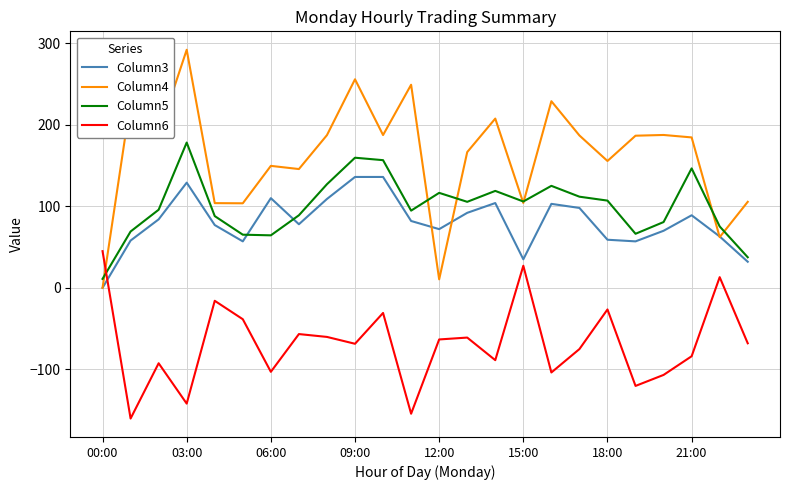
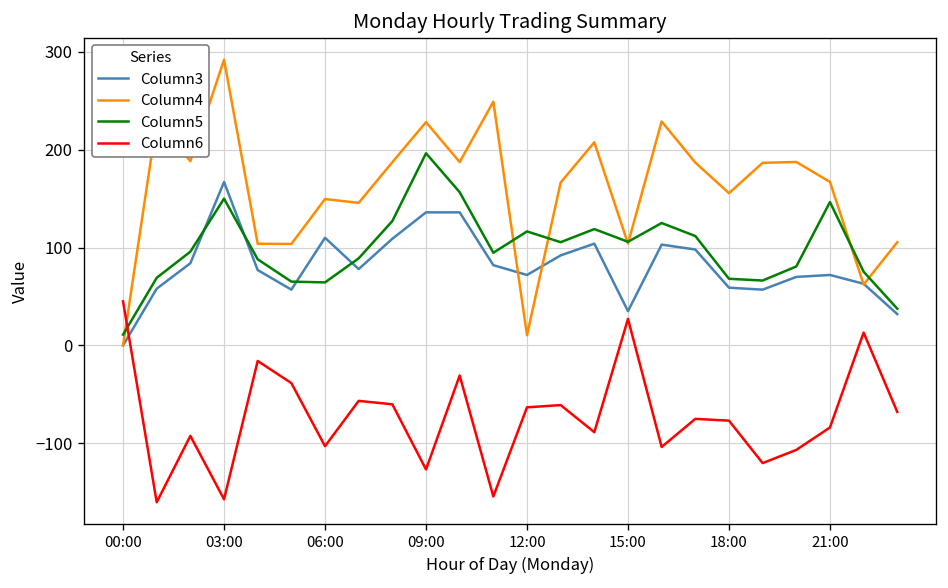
Column3, 03:00: 130 -> 170
Column5, 03:00: 180 -> 150
Column6, 03:00: -140 -> -160
Column4, 09:00: 260 -> 230
Column5, 09:00: 160 -> 200
Column6, 09:00: -70 -> -130
Column5, 18:00: 110 -> 70
Column6, 18:00: -30 -> -80
Column3, 21:00: 90 -> 70
Column4, 21:00: 180 -> 170
